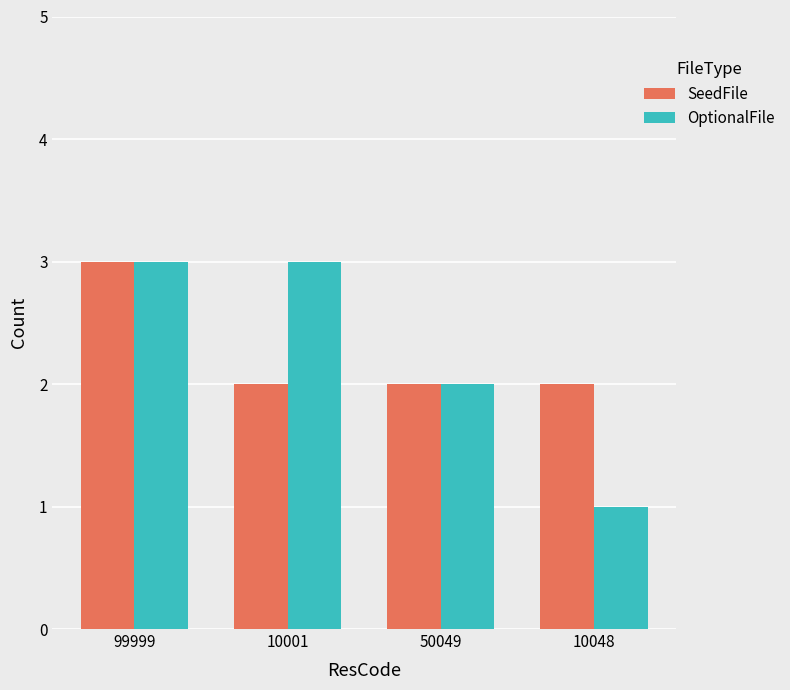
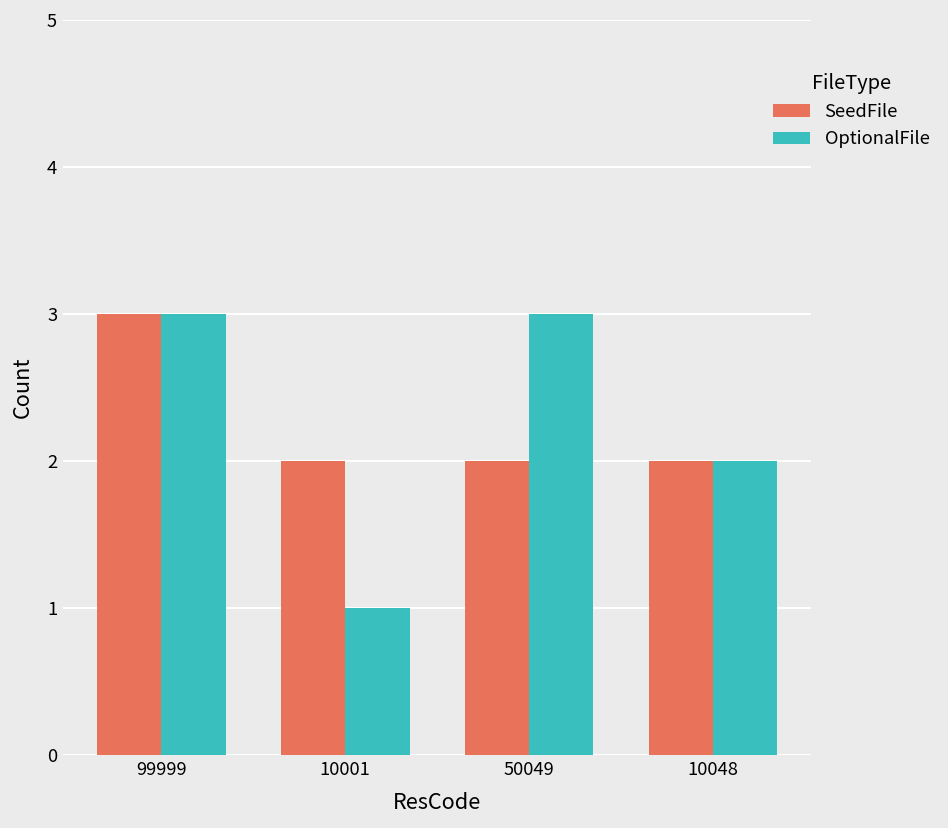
OptionalFile, 10001: 3 -> 1
OptionalFile, 50049: 2 -> 3
OptionalFile, 10048: 1 -> 2
